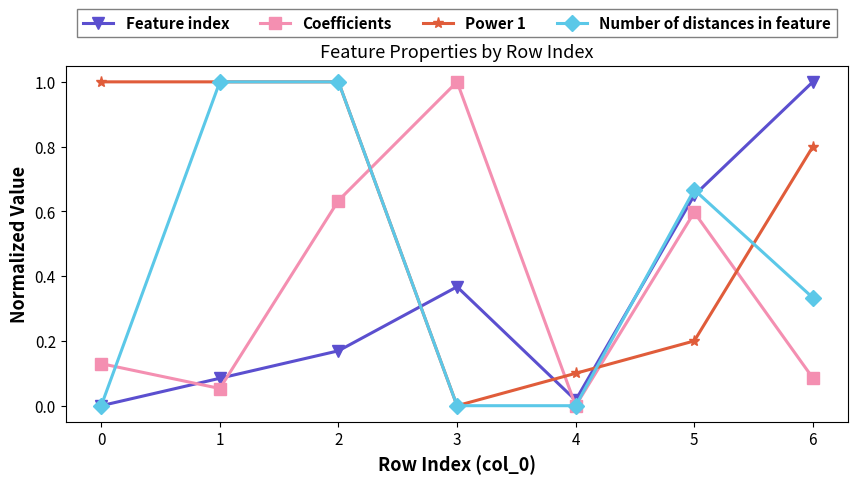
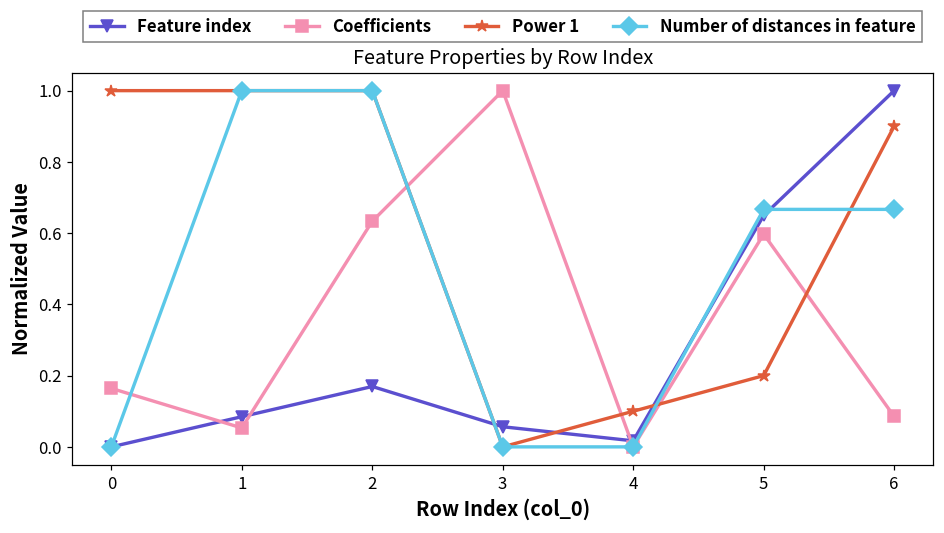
Coefficients, 0: 0.13 -> 0.16
Feature index, 3: 0.37 -> 0.06
Power 1, 6: 0.80 -> 0.90
Number of distances in feature, 6: 0.33 -> 0.67
